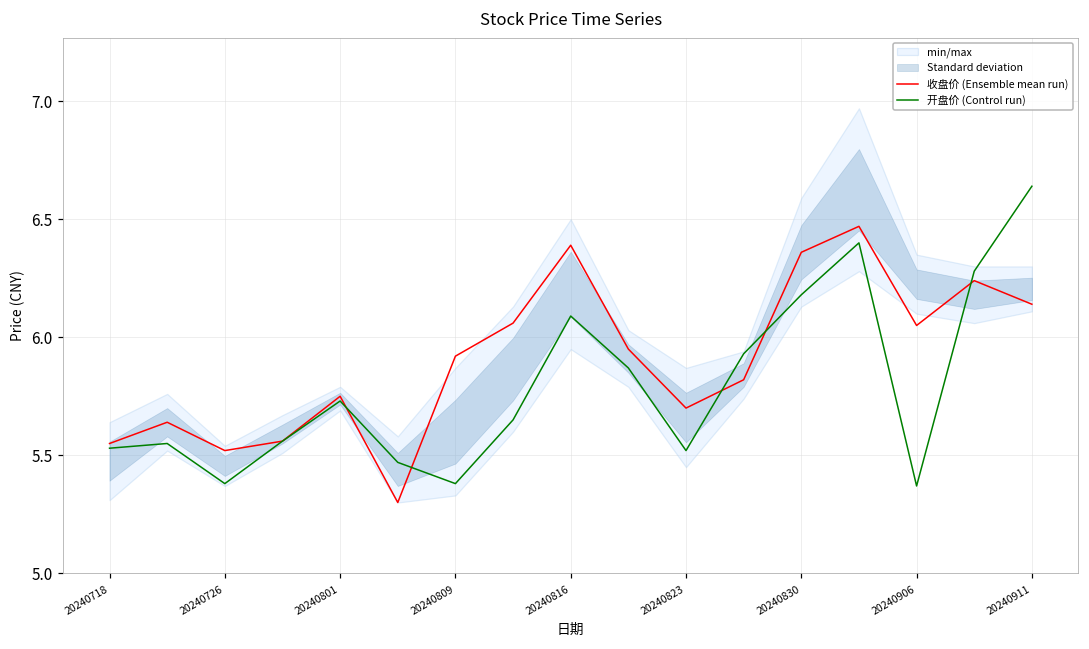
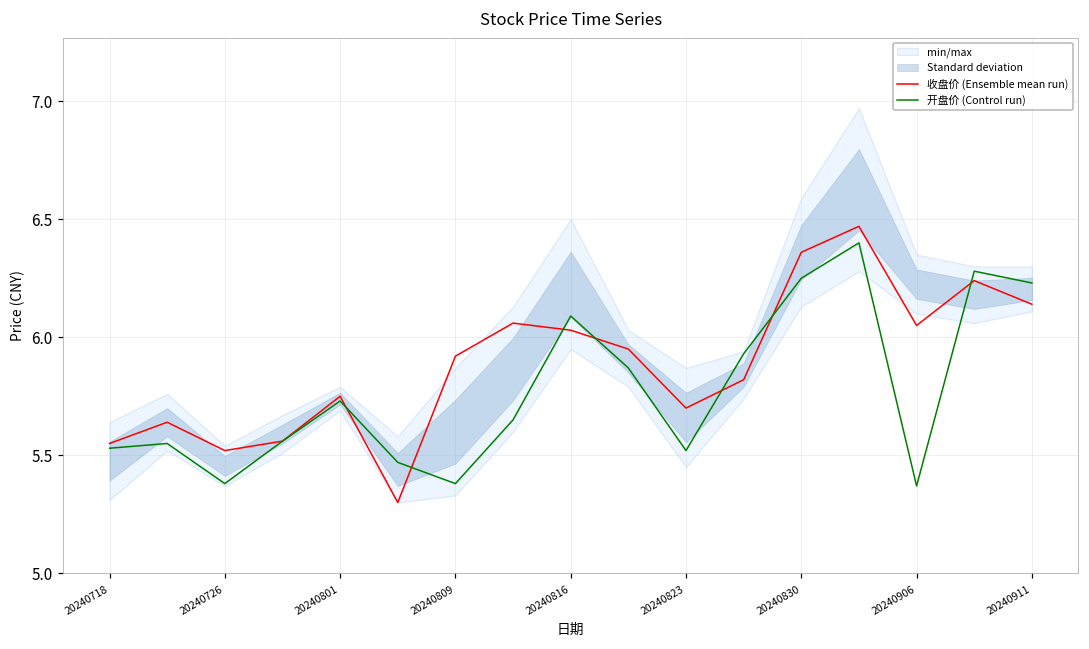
收盘价 (Ensemble mean run), 20240816: 6.39 -> 6.03
开盘价 (Control run), 20240830: 6.18 -> 6.25
开盘价 (Control run), 20240911: 6.64 -> 6.23
